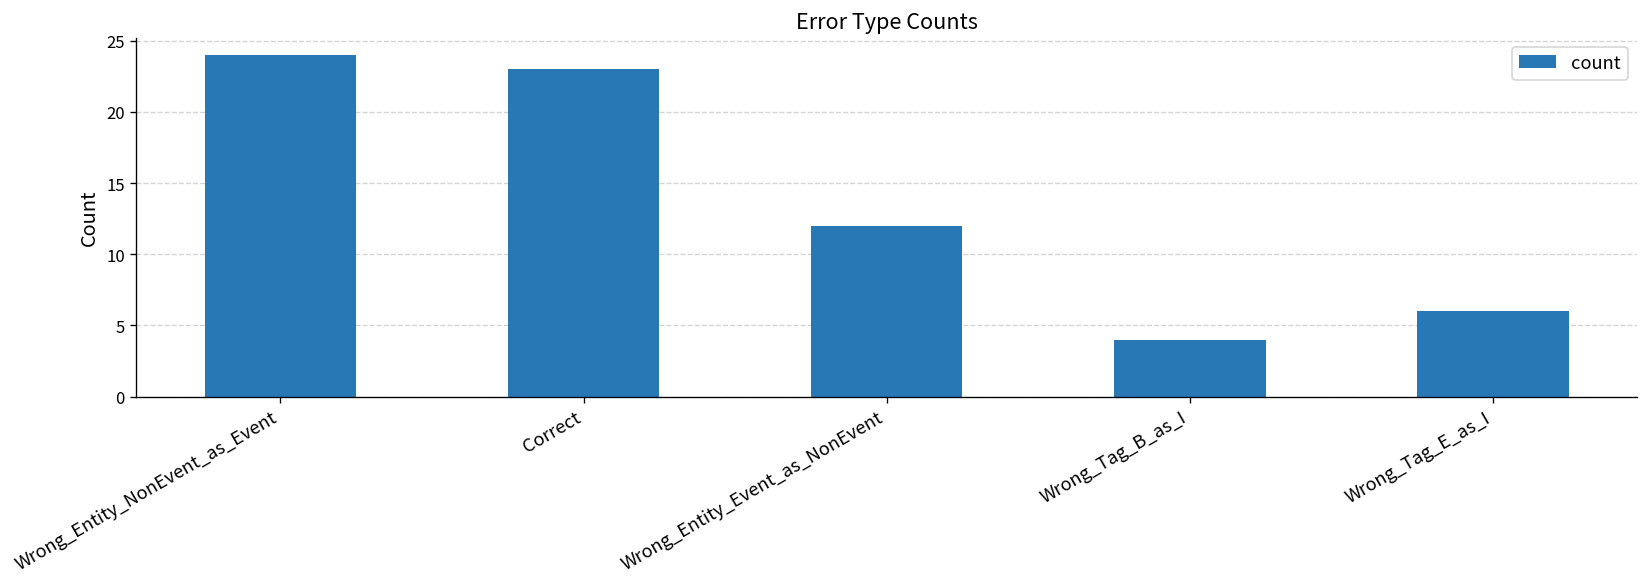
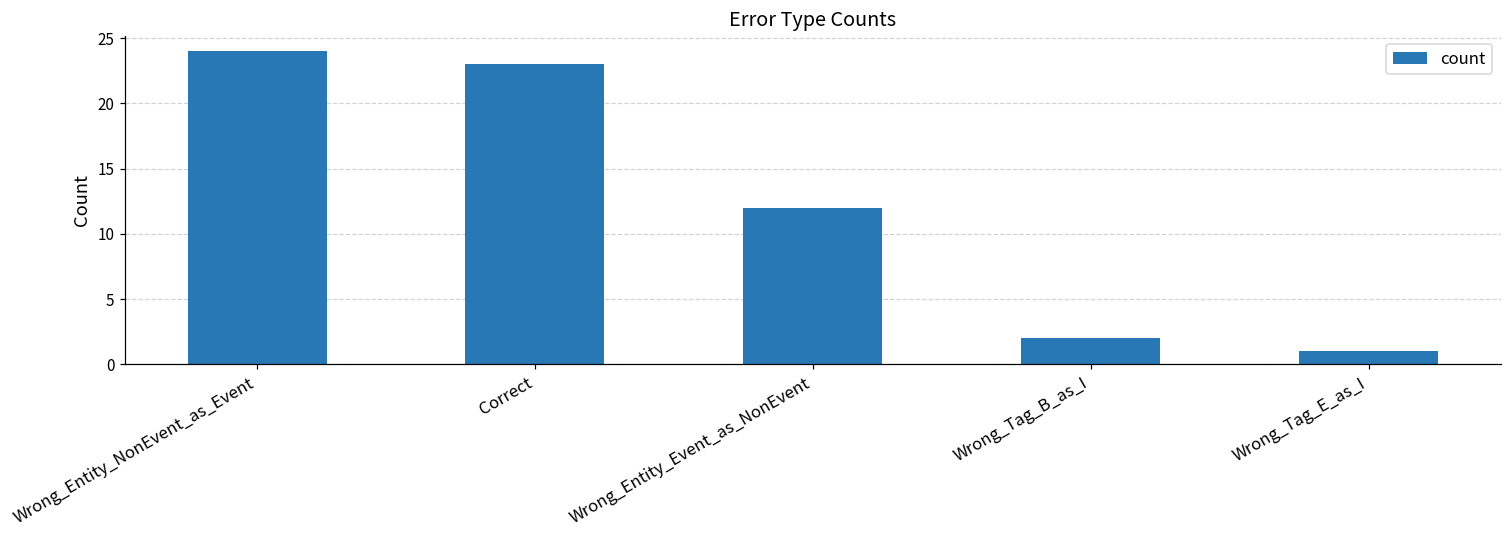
Wrong_Tag_B_as_I: 4 -> 2
Wrong_Tag_E_as_I: 6 -> 1
